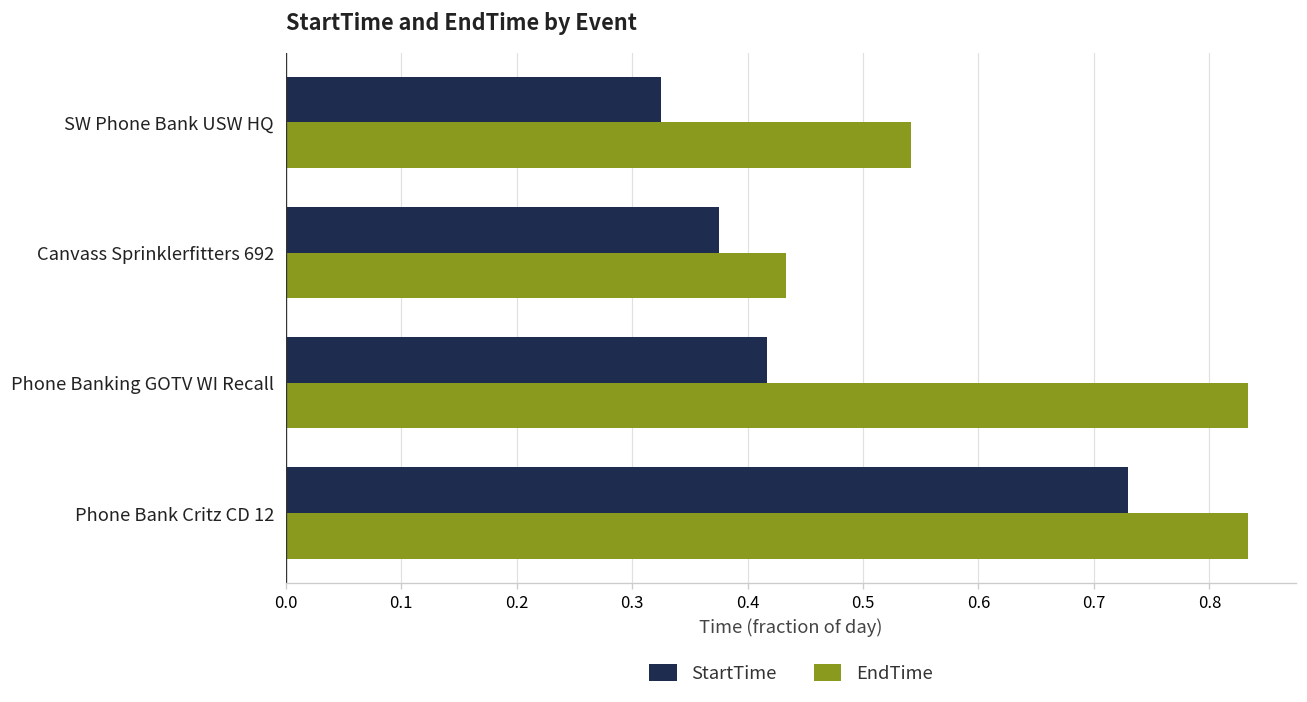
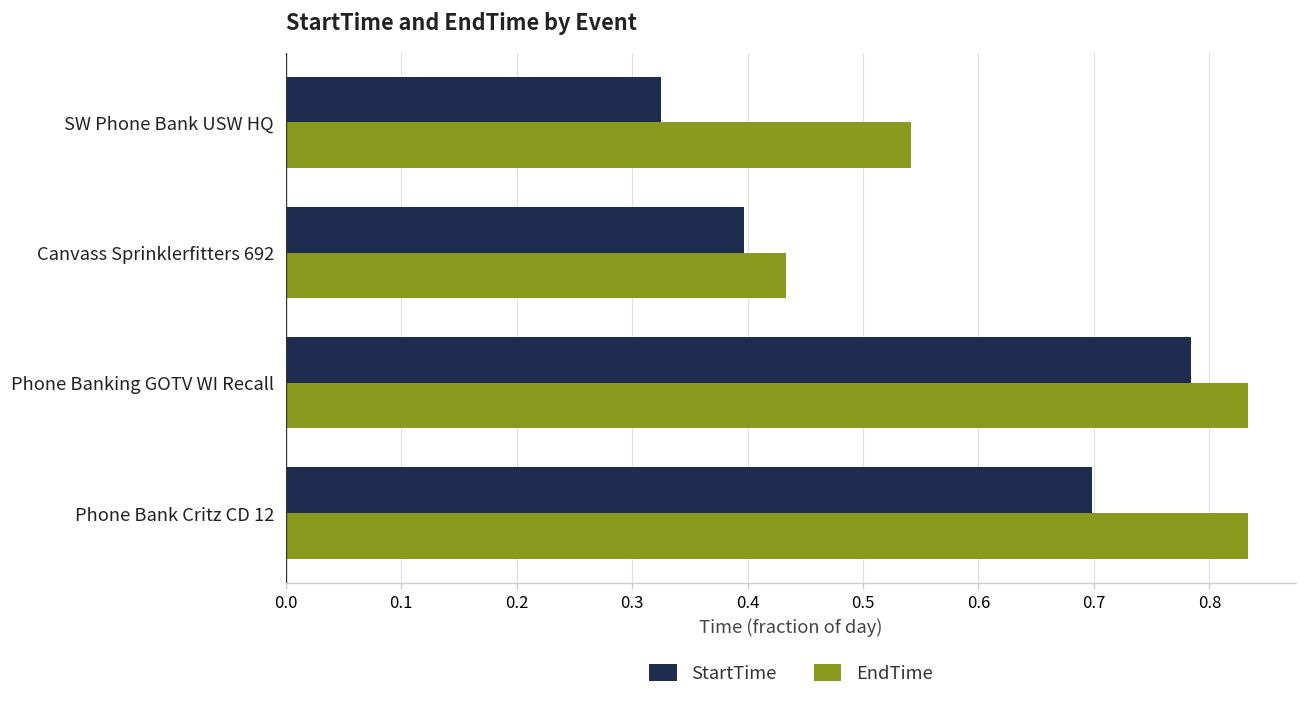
StartTime, Canvass Sprinklerfitters 692: 0.38 -> 0.40
StartTime, Phone Banking GOTV WI Recall: 0.42 -> 0.78
StartTime, Phone Bank Critz CD 12: 0.73 -> 0.70
